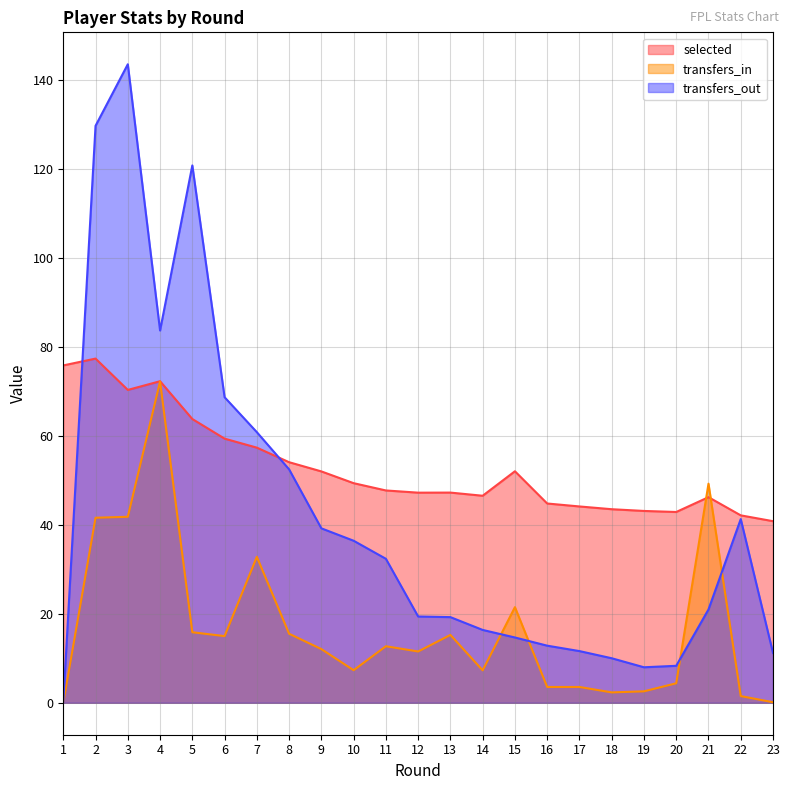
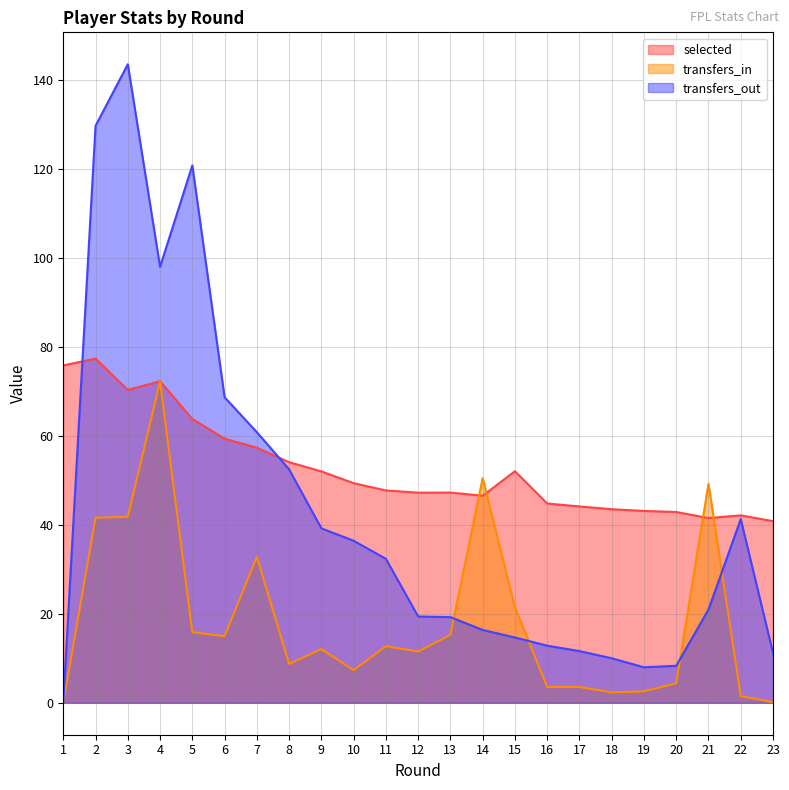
transfers_out, 4: 84 -> 98
transfers_in, 8: 16 -> 9
transfers_in, 14: 7 -> 51
selected, 21: 46 -> 42
